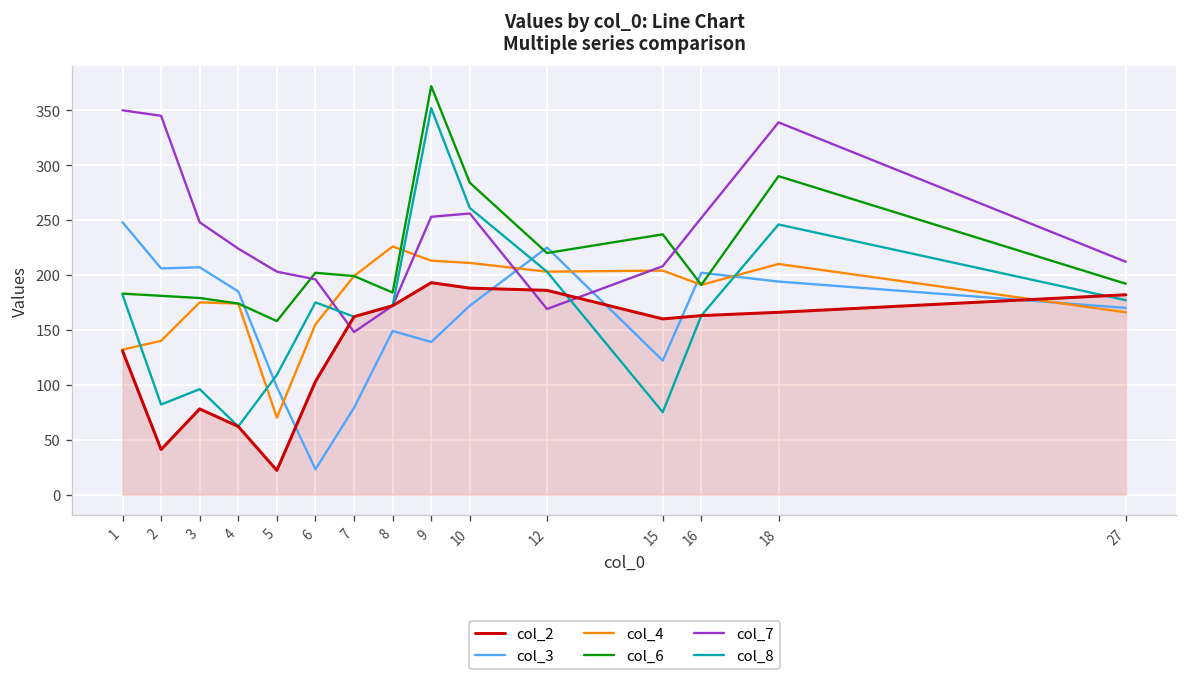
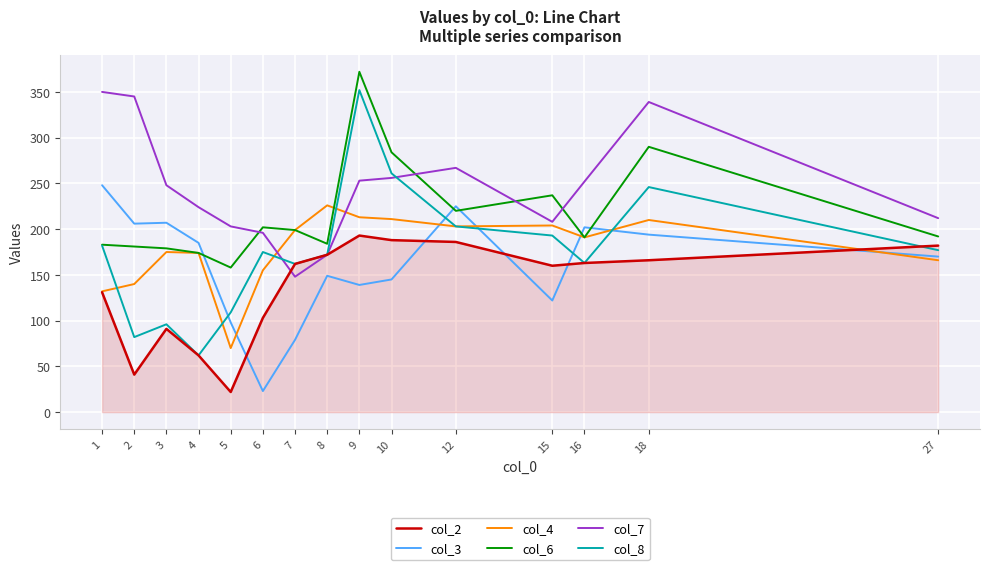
col_2, 3: 80 -> 90
col_3, 10: 170 -> 150
col_7, 12: 170 -> 270
col_8, 15: 80 -> 190
